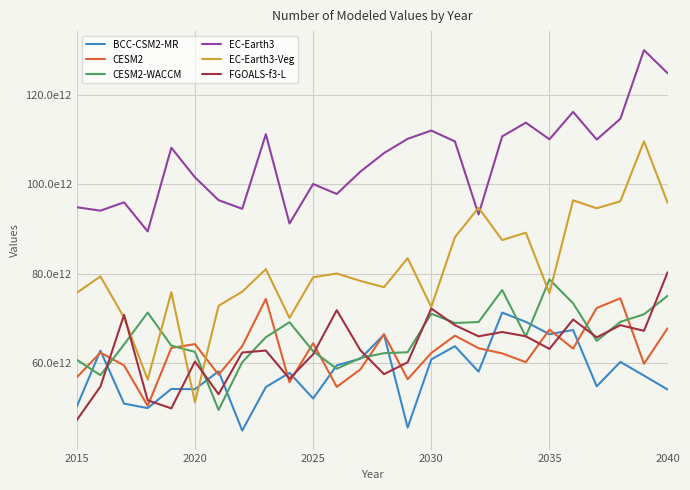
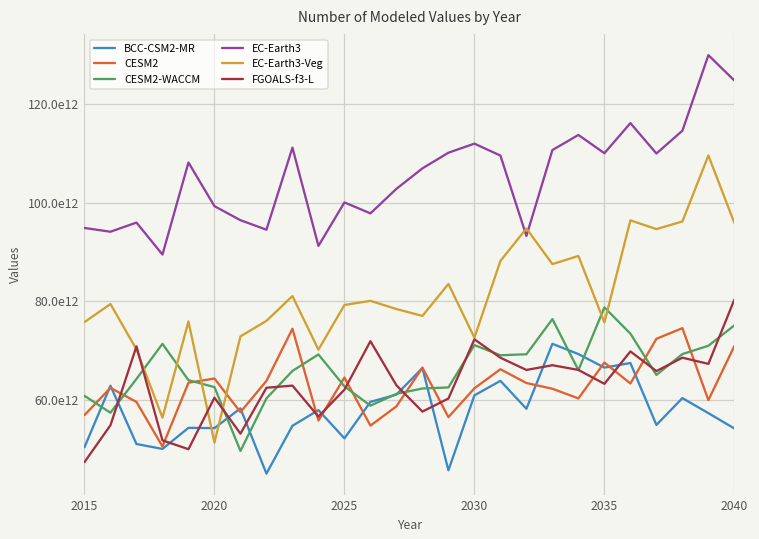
EC-Earth3, 2020: 102000000000000 -> 99000000000000
CESM2, 2040: 68000000000000 -> 71000000000000
